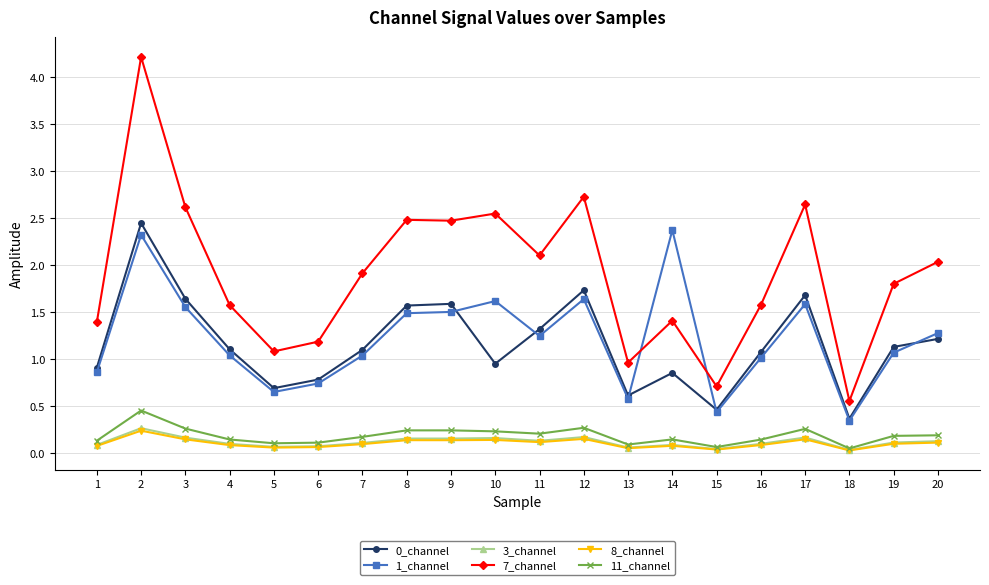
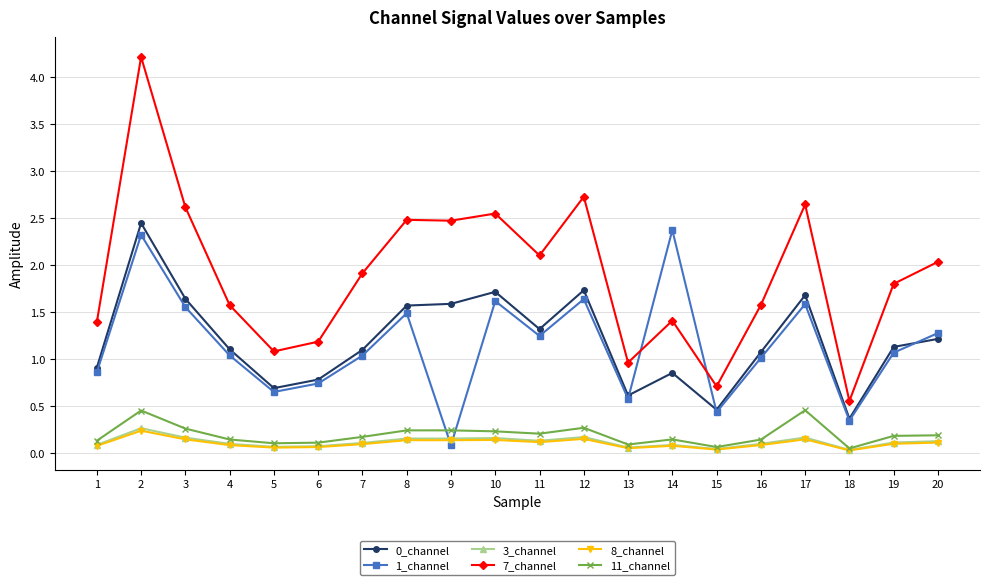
1_channel, 9: 1.5 -> 0.1
0_channel, 10: 1.0 -> 1.7
11_channel, 17: 0.3 -> 0.5
